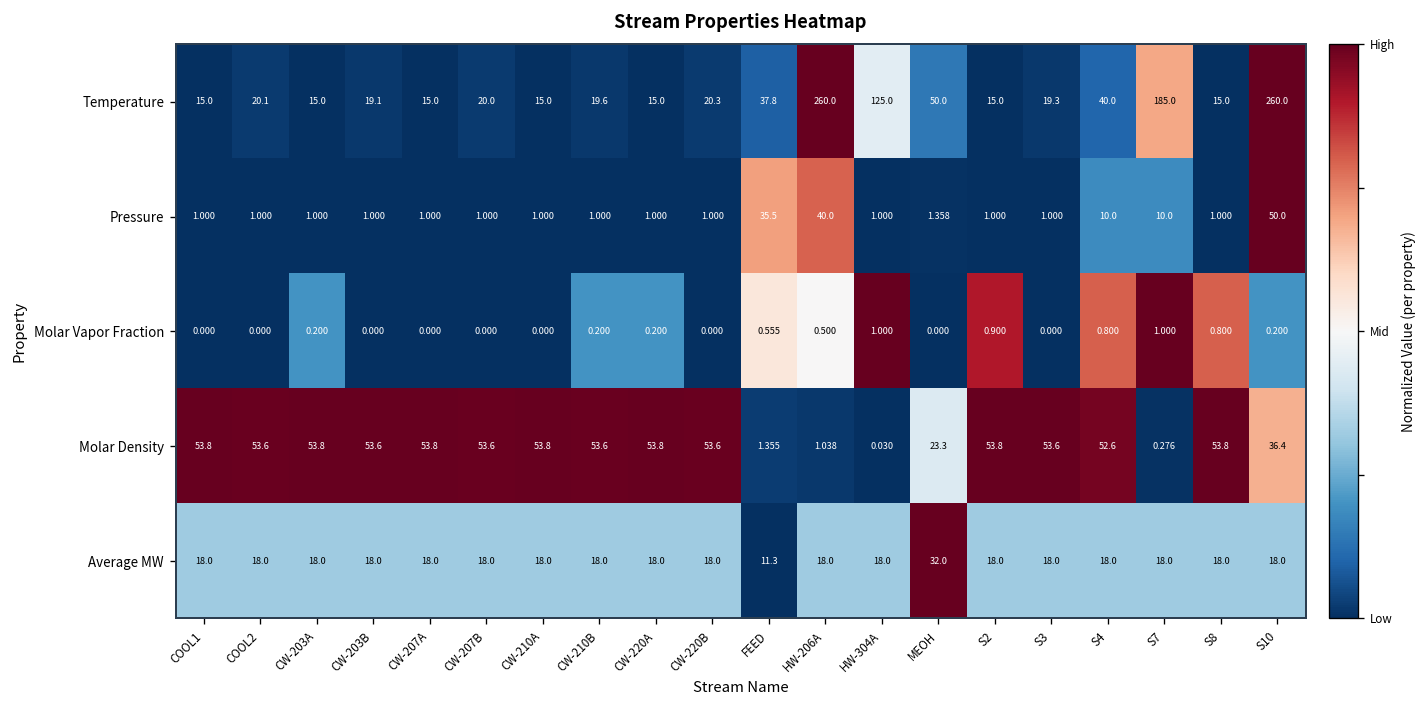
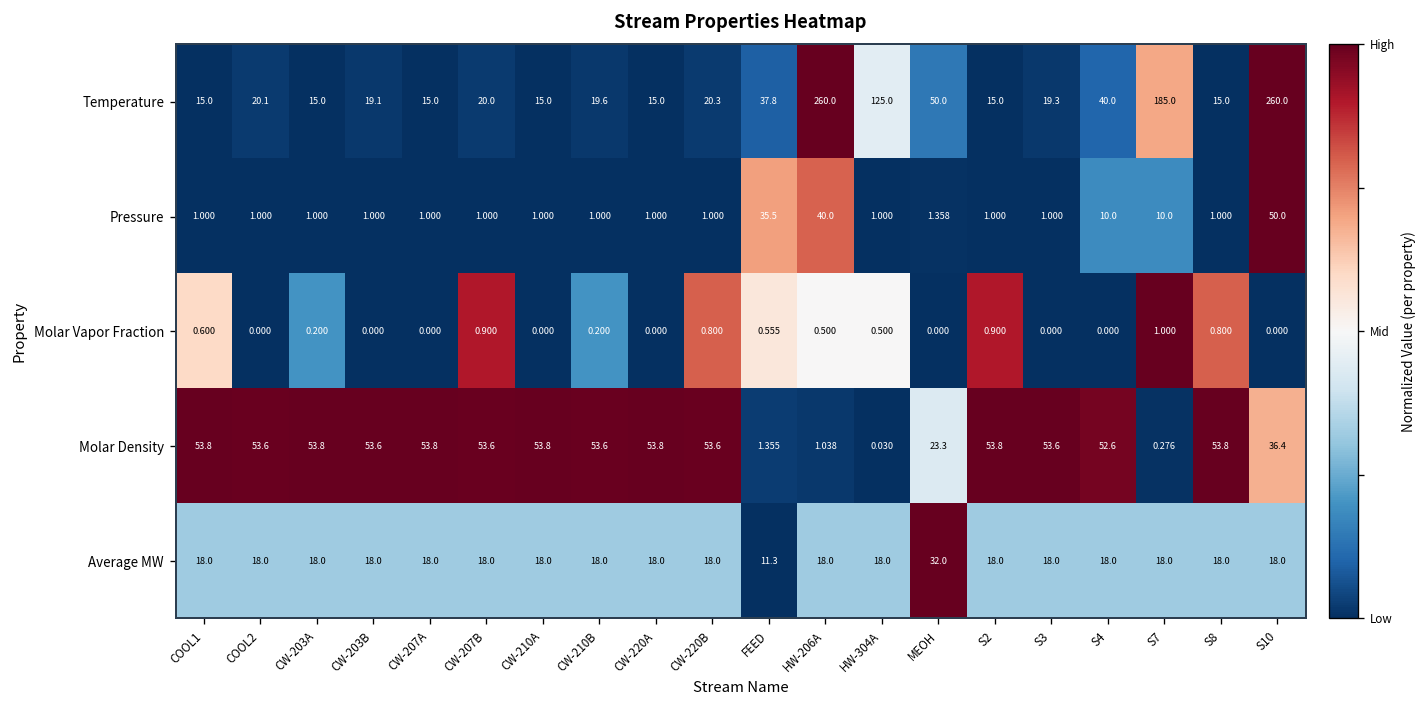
Molar Vapor Fraction, COOL1: 0.000 -> 0.600
Molar Vapor Fraction, CW-207B: 0.000 -> 0.900
Molar Vapor Fraction, CW-220A: 0.200 -> 0.000
Molar Vapor Fraction, CW-220B: 0.000 -> 0.800
Molar Vapor Fraction, HW-304A: 1.000 -> 0.500
Molar Vapor Fraction, S4: 0.800 -> 0.000
Molar Vapor Fraction, S10: 0.200 -> 0.000
